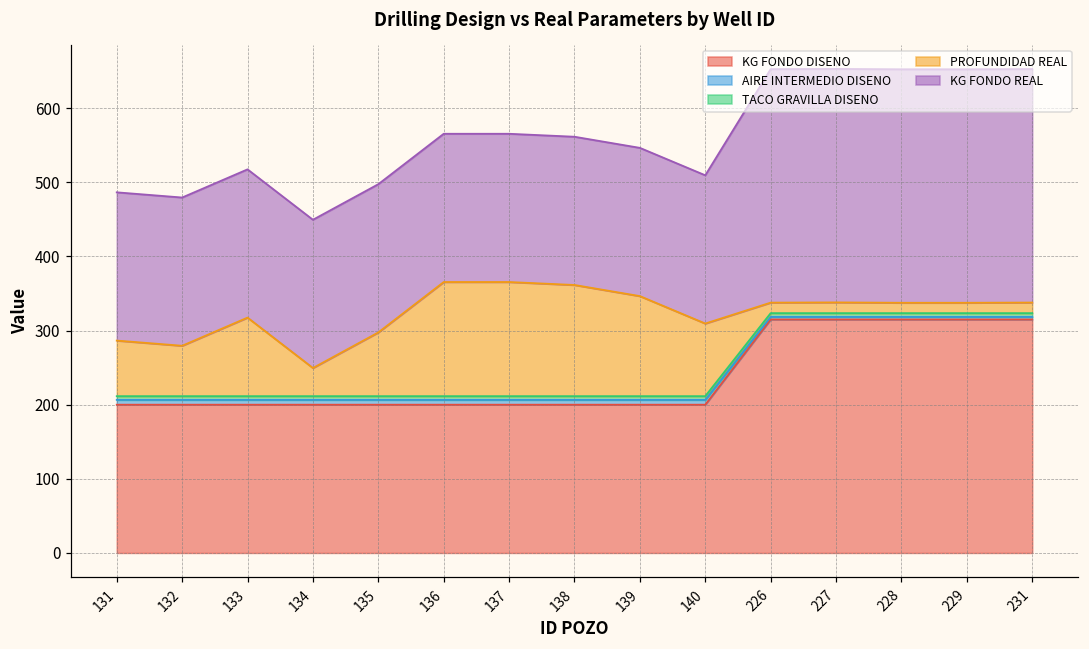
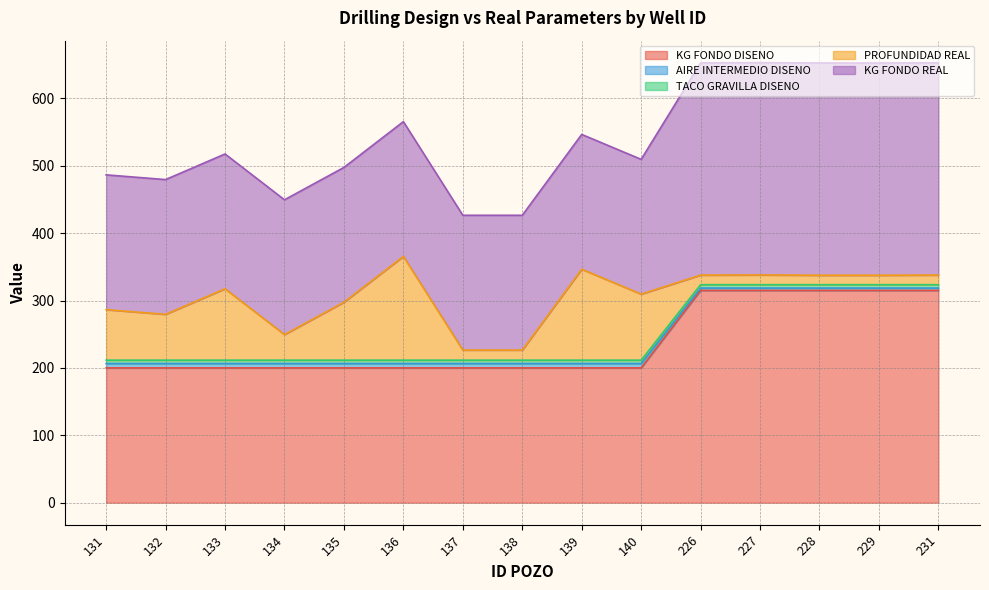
PROFUNDIDAD REAL, 137: 150 -> 20
PROFUNDIDAD REAL, 138: 150 -> 20
